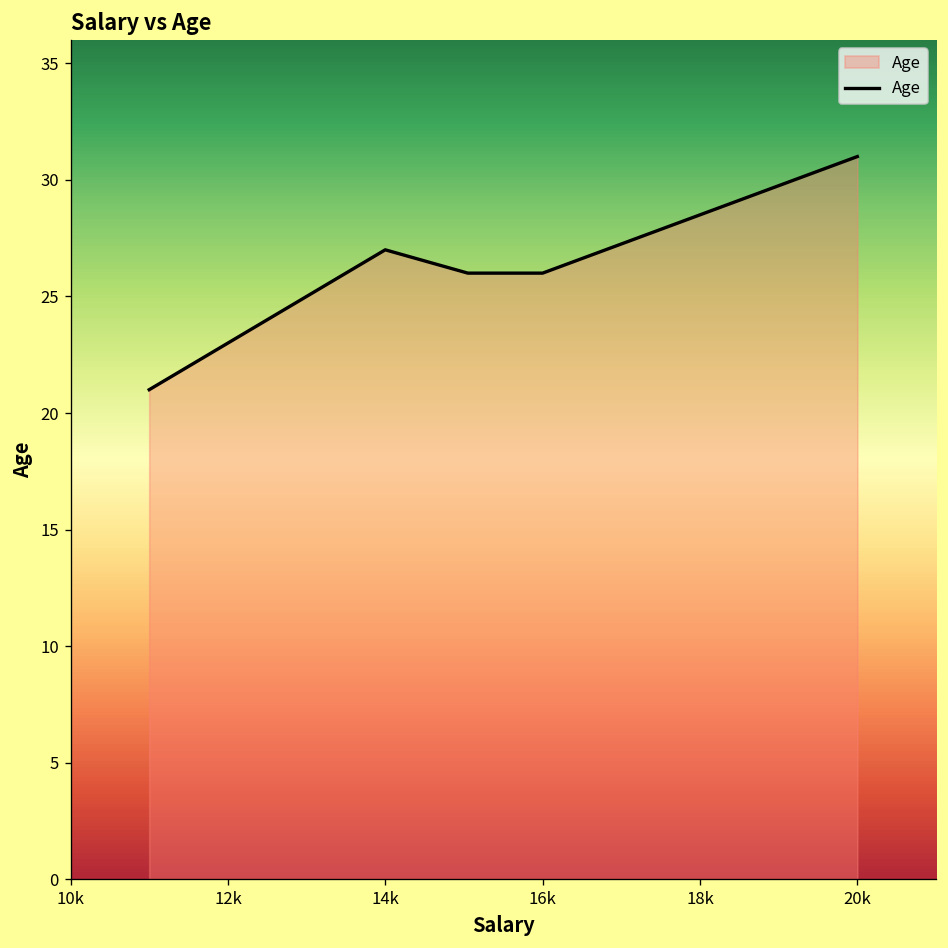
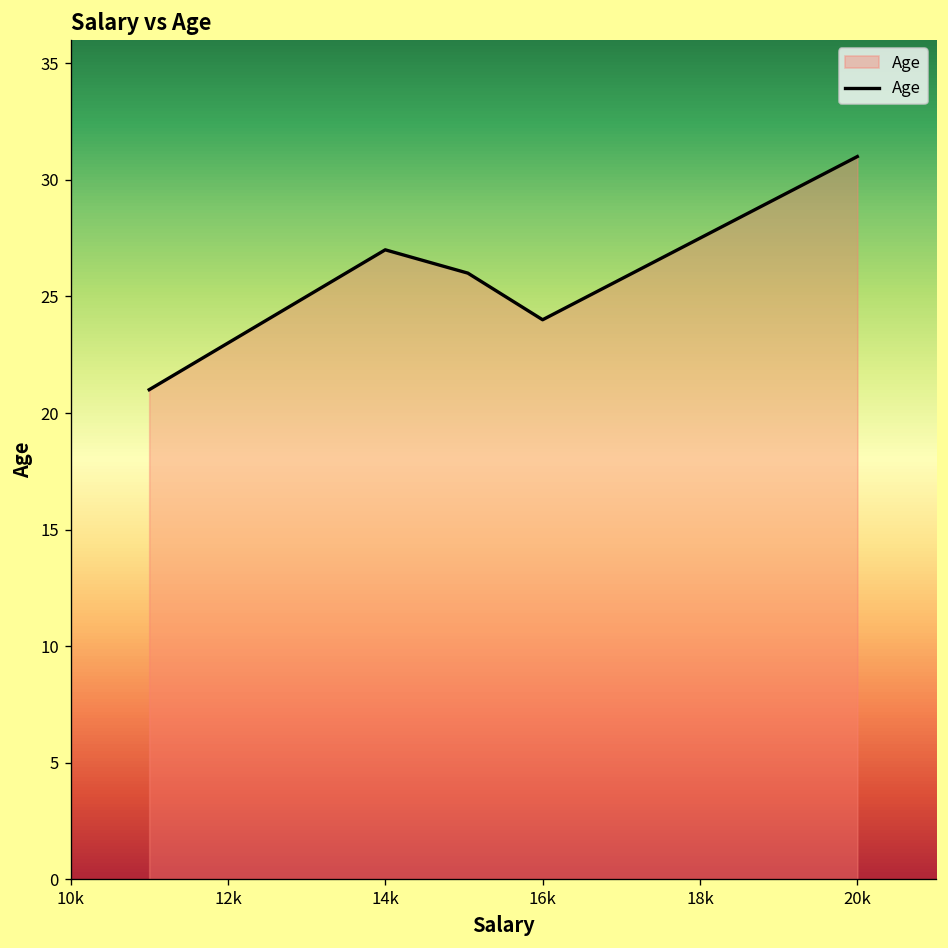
16k: 26 -> 24
